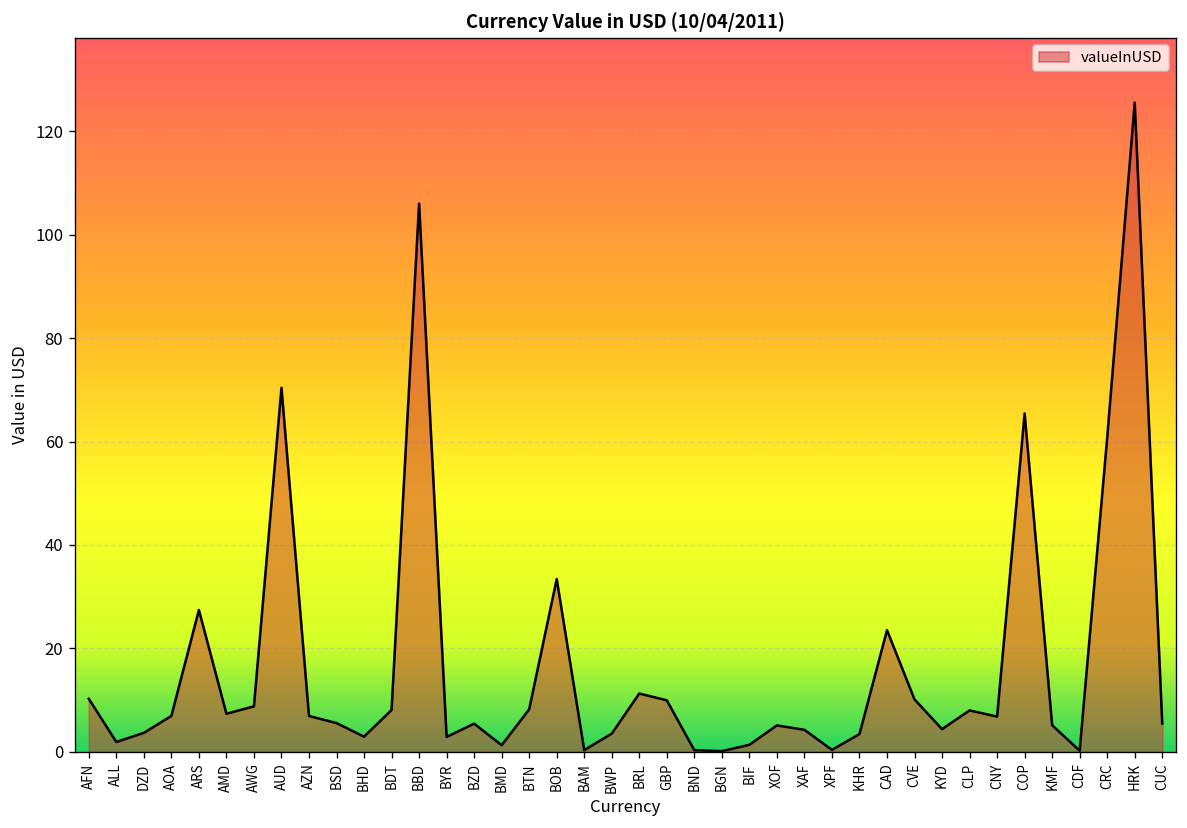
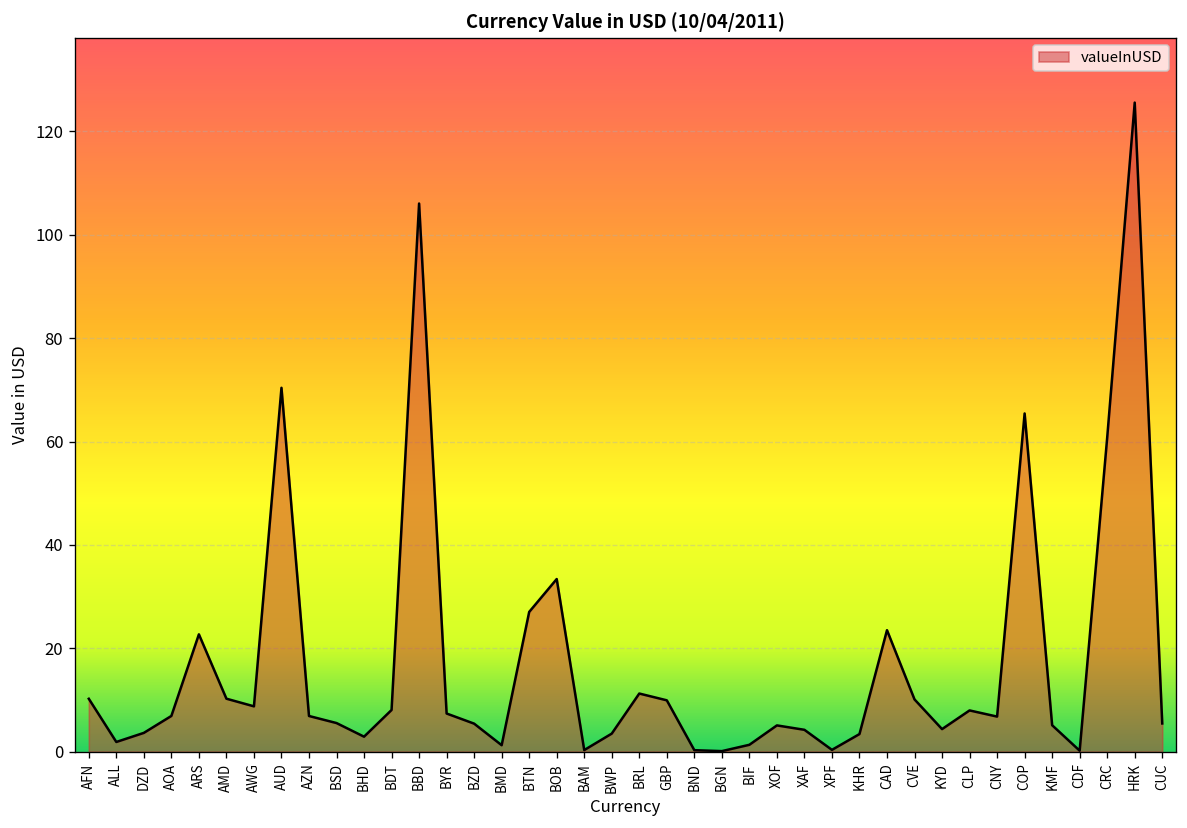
ARS: 27 -> 23
AMD: 7 -> 10
BYR: 3 -> 7
BTN: 8 -> 27
